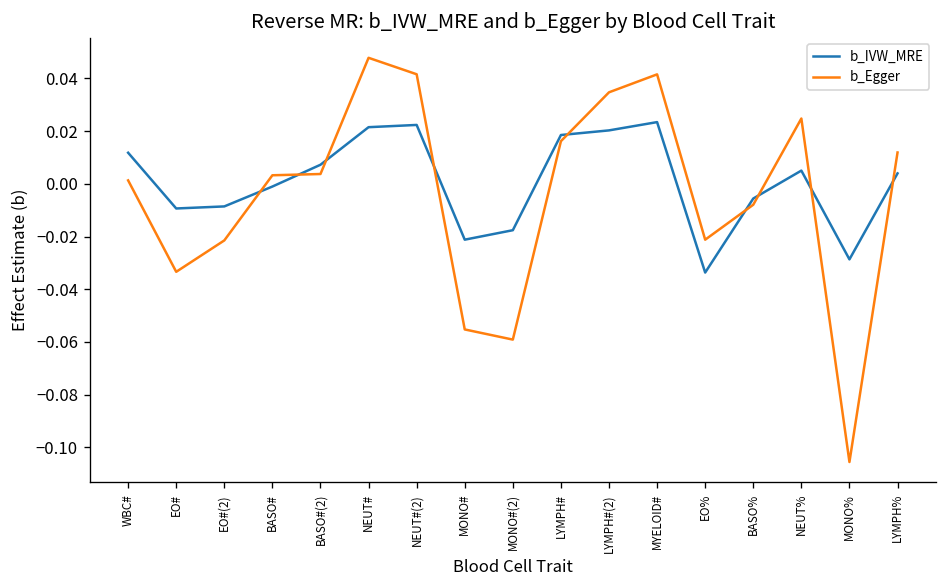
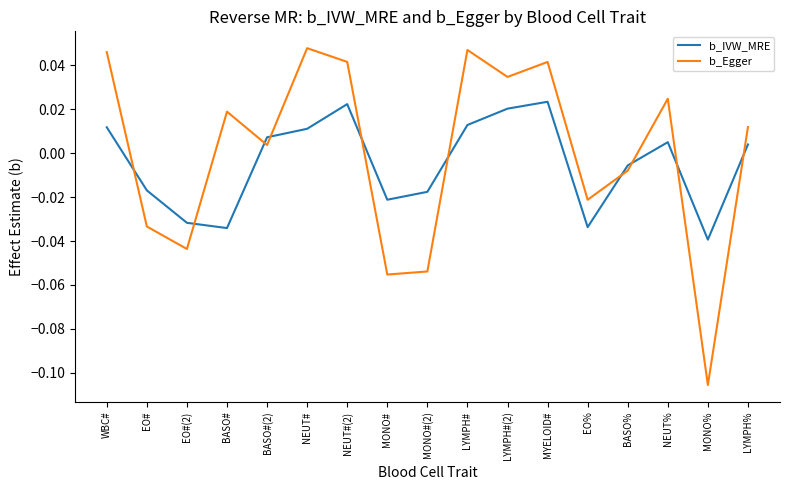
b_Egger, WBC#: 0.001 -> 0.046
b_IVW_MRE, EO#: -0.009 -> -0.017
b_IVW_MRE, EO#(2): -0.009 -> -0.032
b_Egger, EO#(2): -0.021 -> -0.044
b_IVW_MRE, BASO#: -0.001 -> -0.034
b_Egger, BASO#: 0.003 -> 0.019
b_IVW_MRE, NEUT#: 0.022 -> 0.011
b_Egger, MONO#(2): -0.059 -> -0.054
b_IVW_MRE, LYMPH#: 0.019 -> 0.013
b_Egger, LYMPH#: 0.016 -> 0.047
b_IVW_MRE, MONO%: -0.029 -> -0.039
